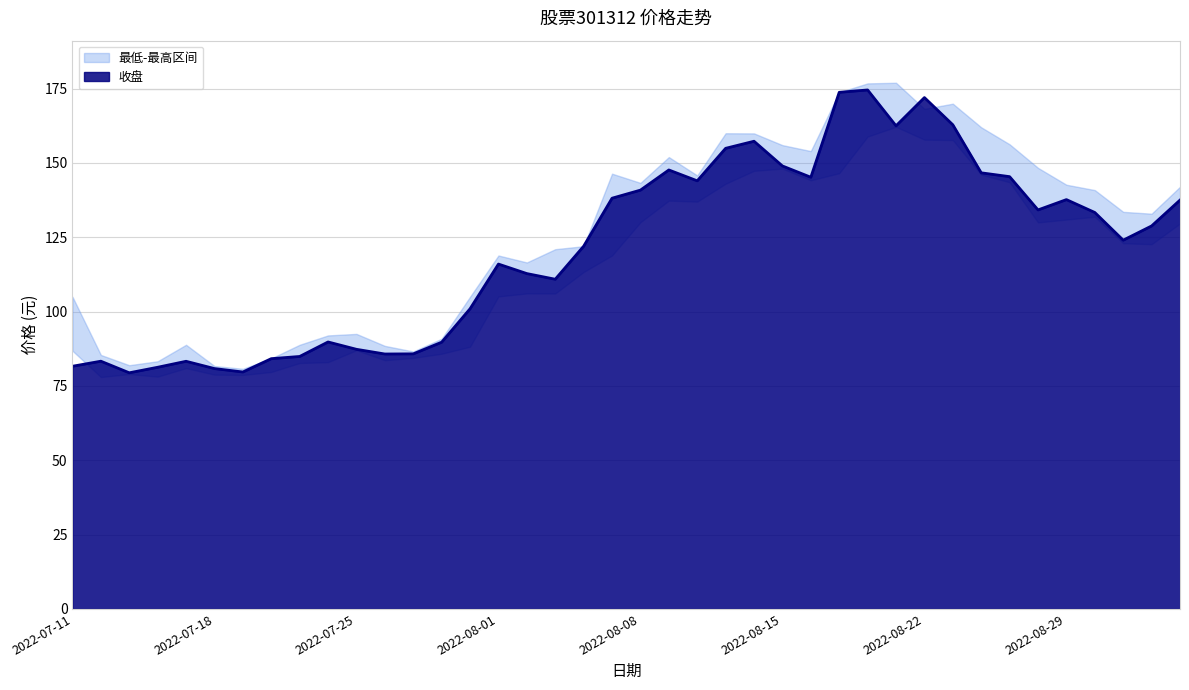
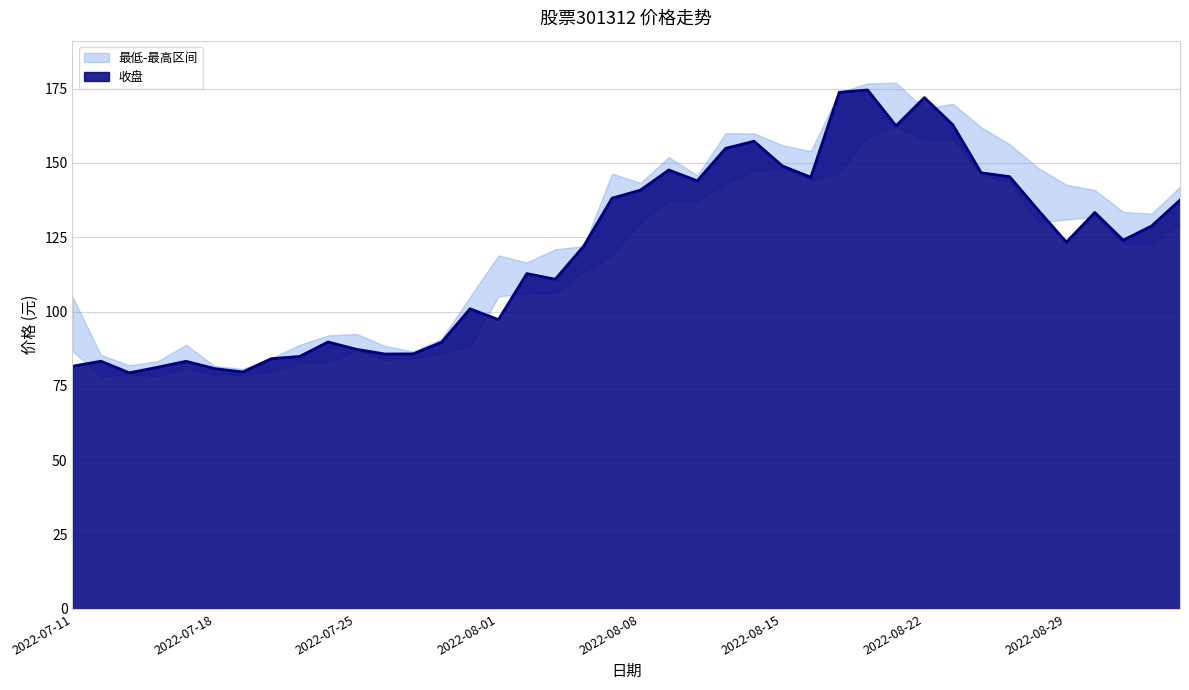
收盘, 2022-08-01: 116 -> 97
收盘, 2022-08-29: 138 -> 123
